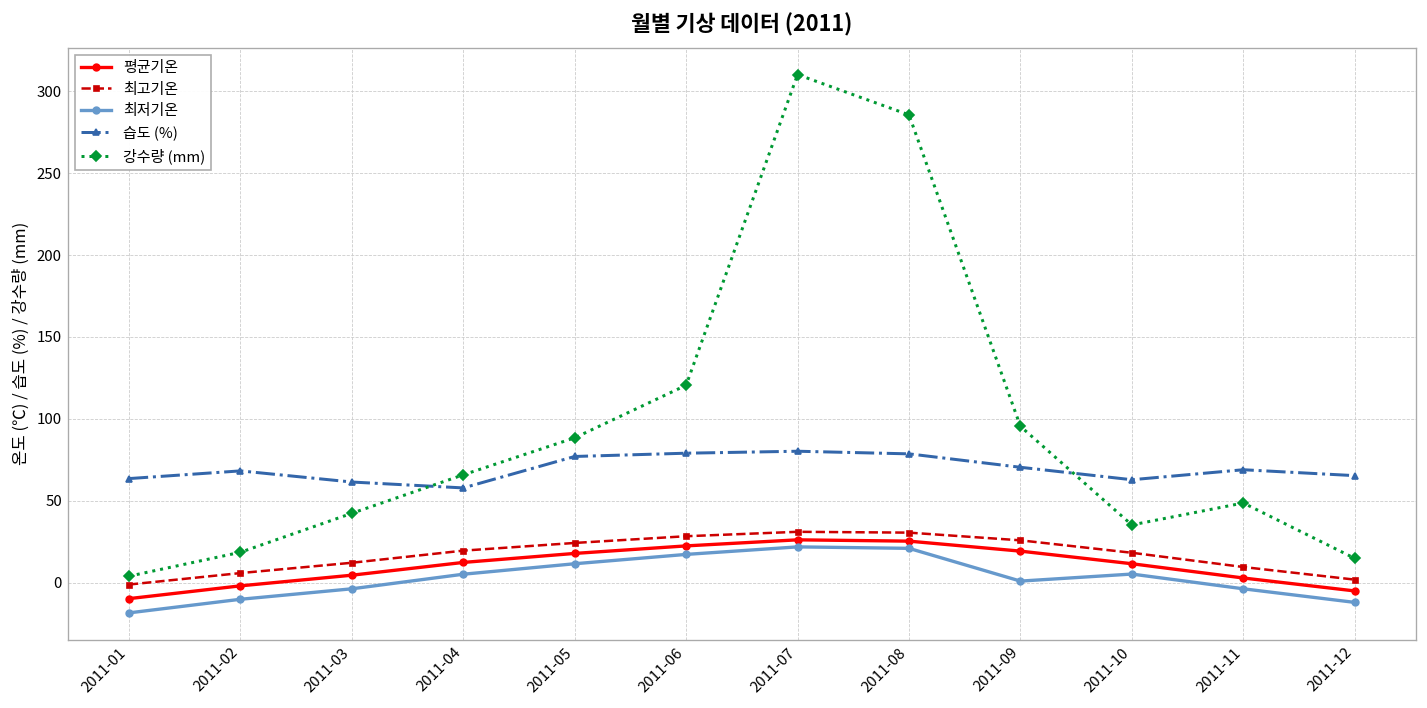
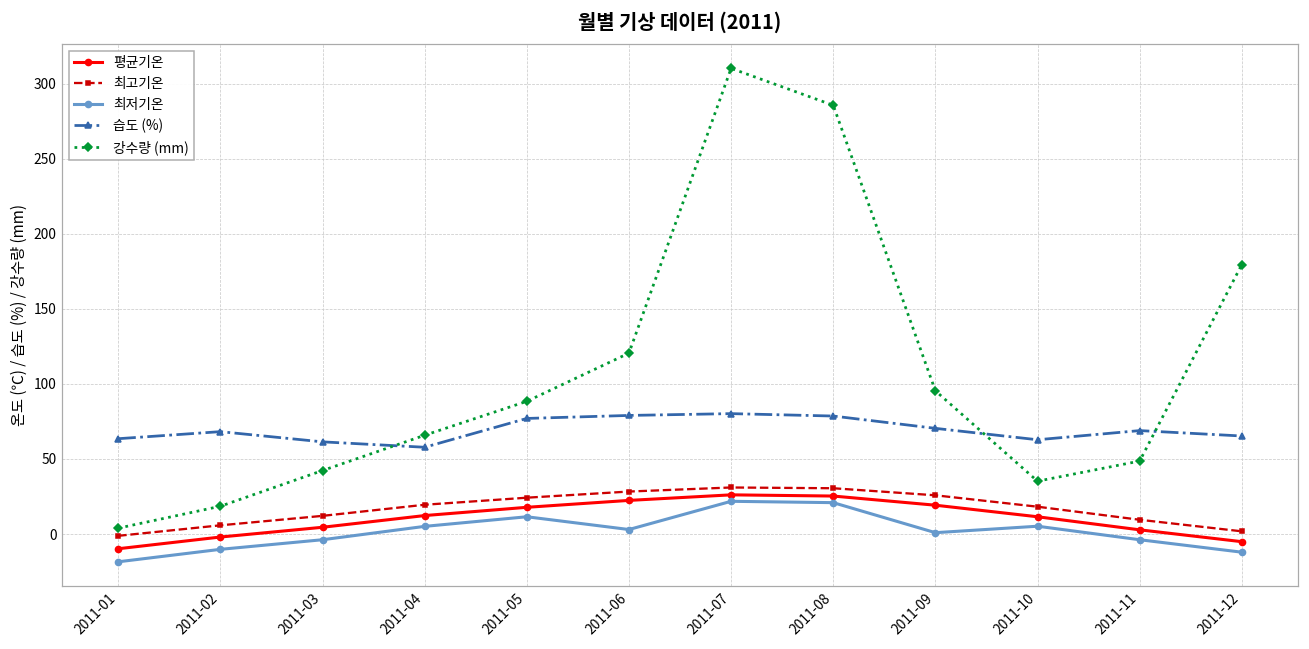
최저기온, 2011-06: 17 -> 3
강수량 (mm), 2011-12: 15 -> 180
